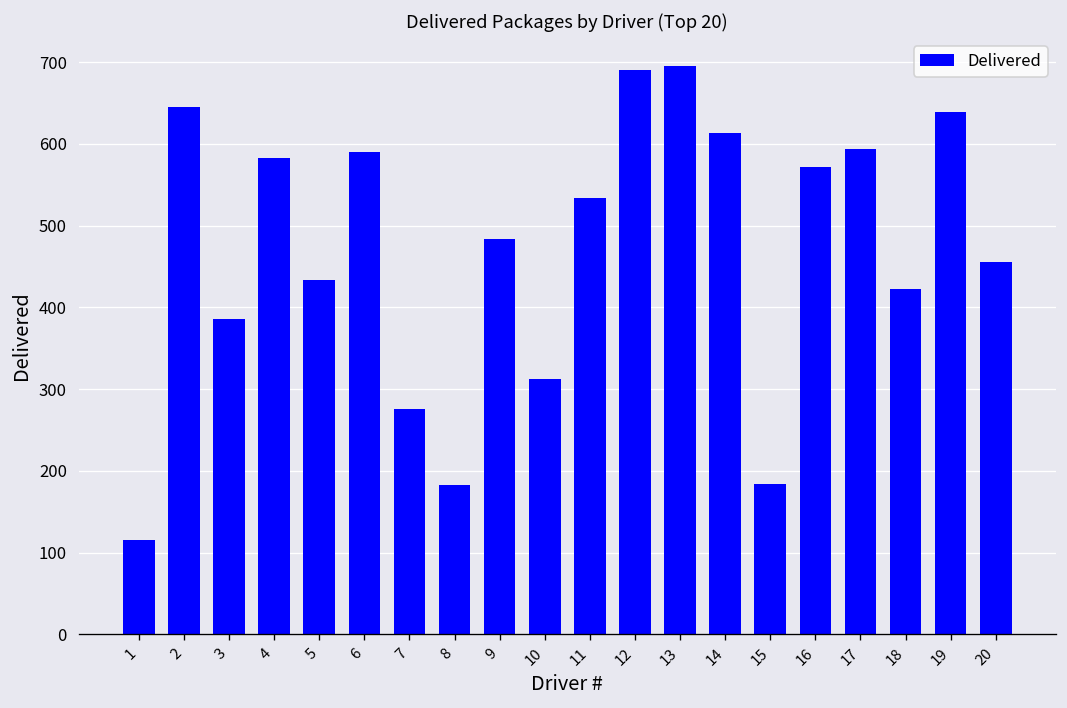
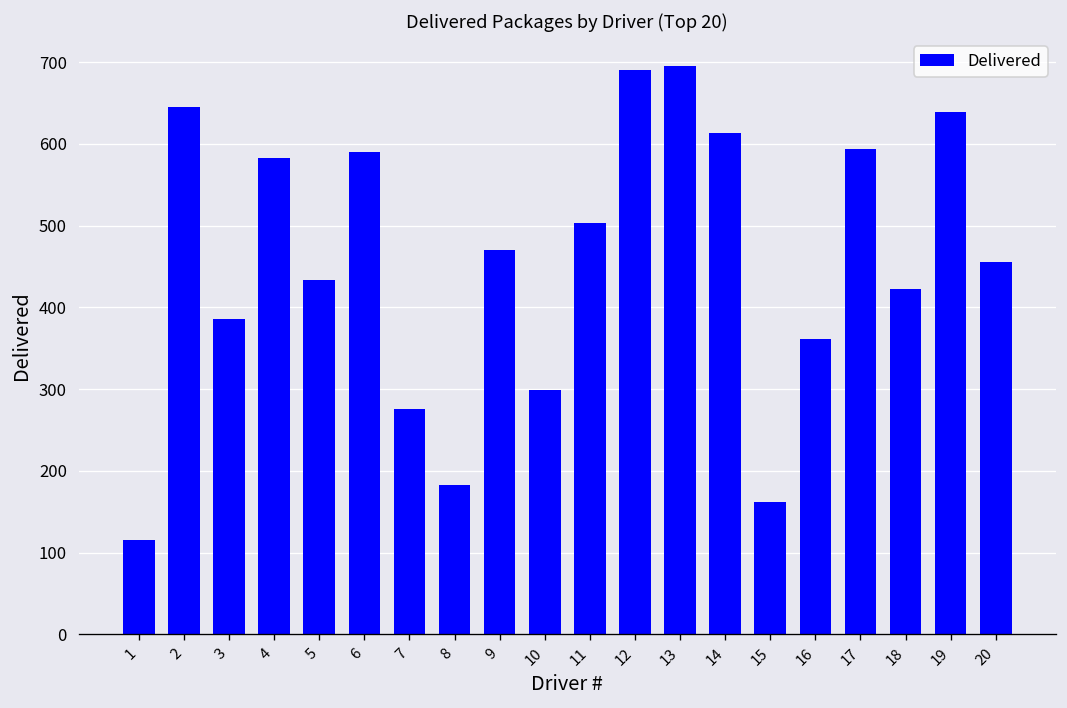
9: 480 -> 470
10: 310 -> 300
11: 530 -> 500
15: 180 -> 160
16: 570 -> 360
